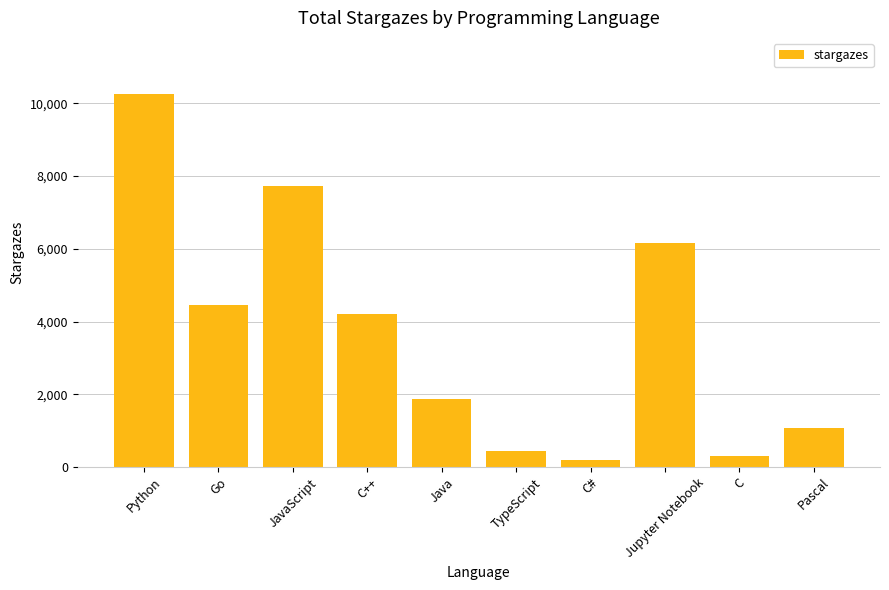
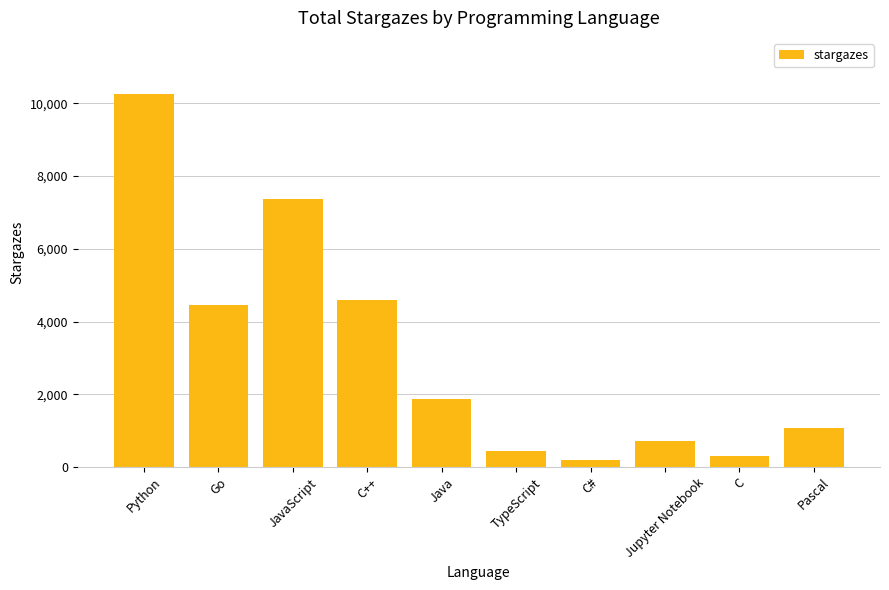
JavaScript: 7,700 -> 7,400
C++: 4,200 -> 4,600
Jupyter Notebook: 6,100 -> 700
